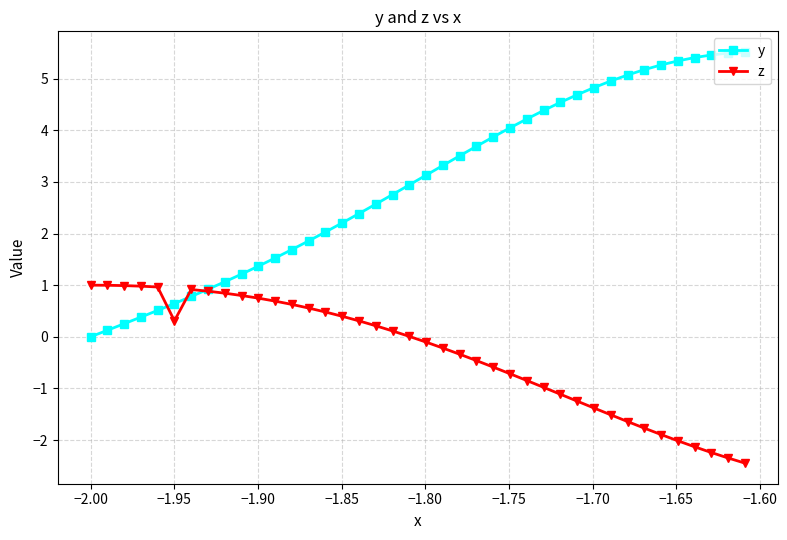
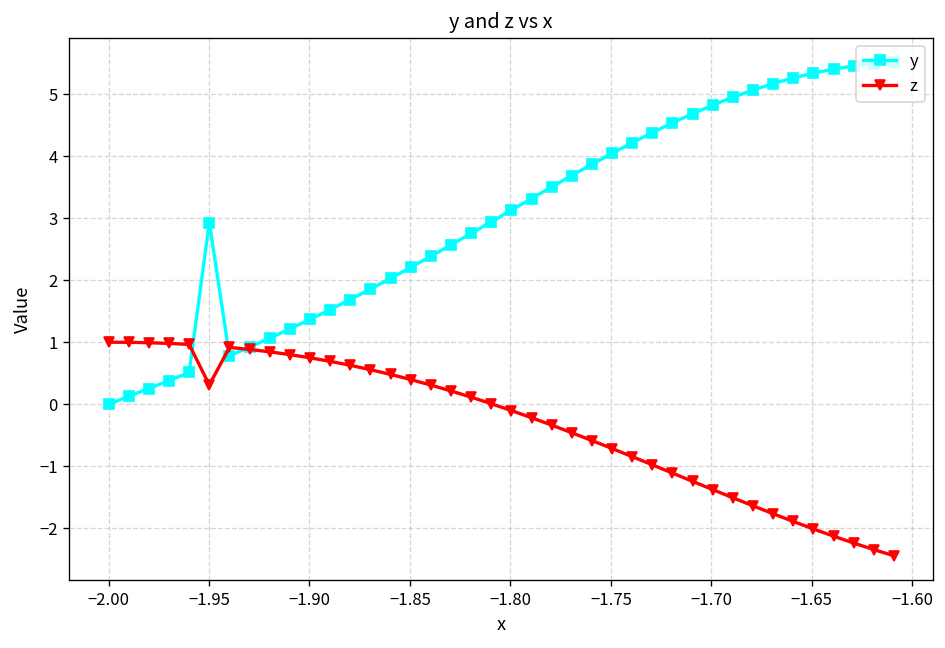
y, −1.95: 0.6 -> 2.9
